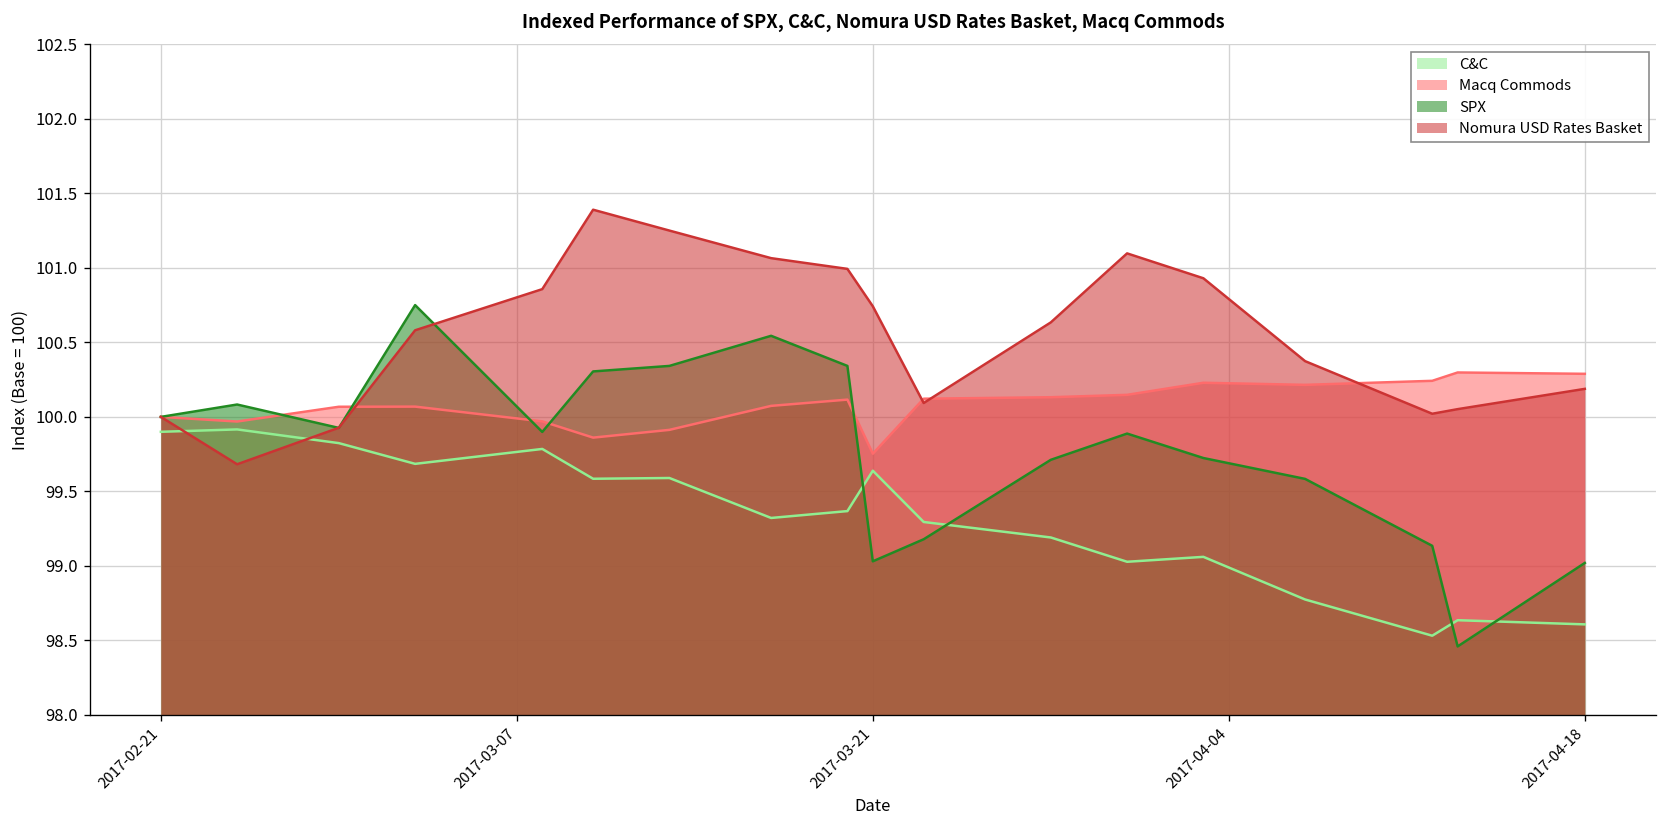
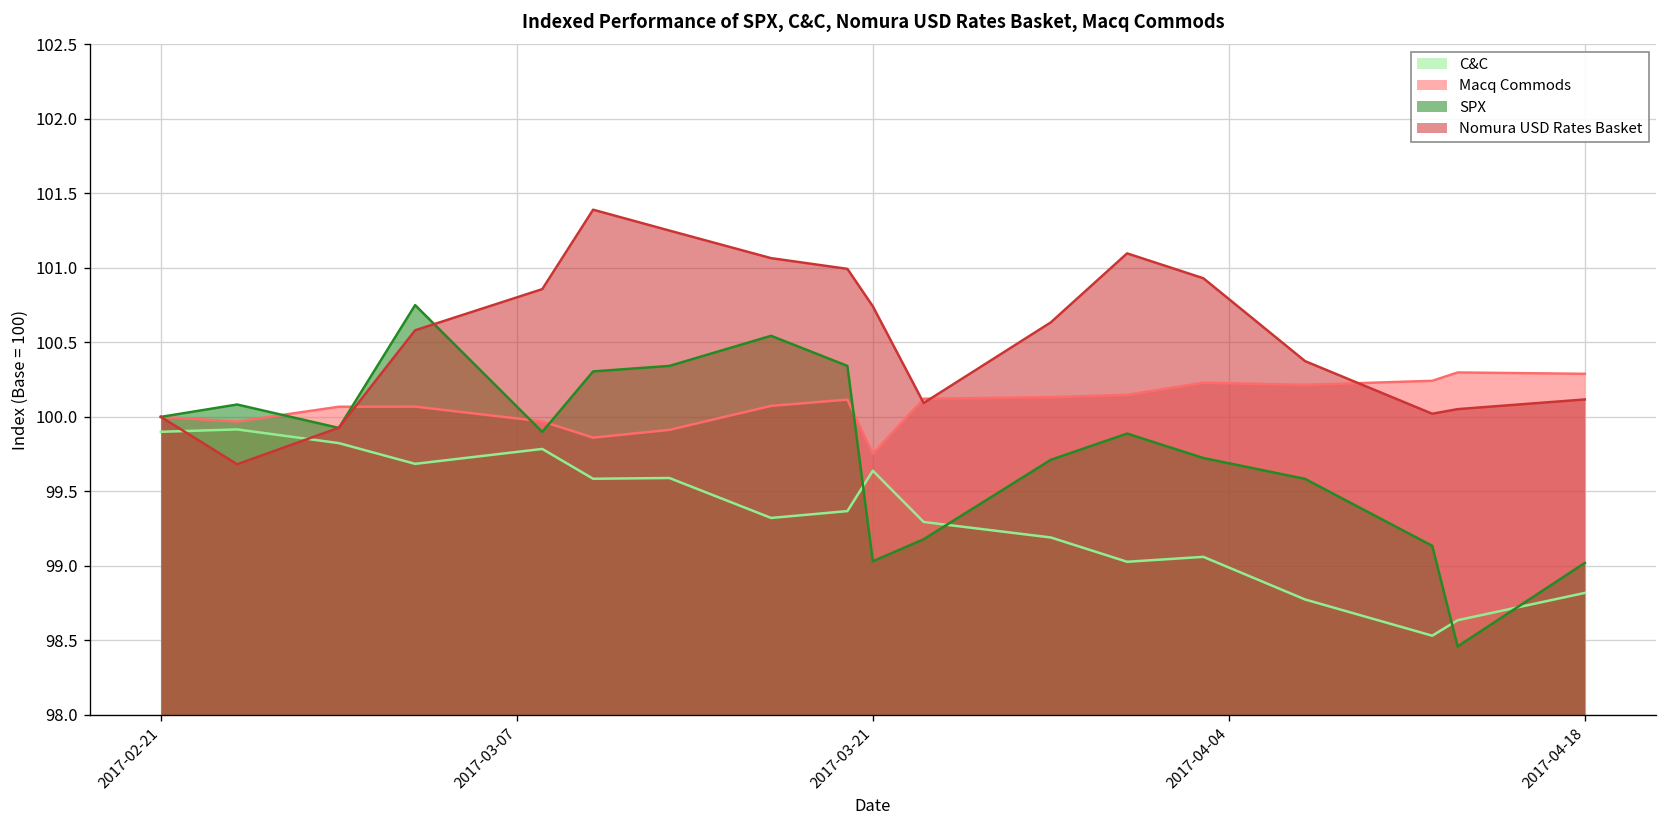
C&C, 2017-04-18: 98.61 -> 98.82
Nomura USD Rates Basket, 2017-04-18: 100.19 -> 100.12
